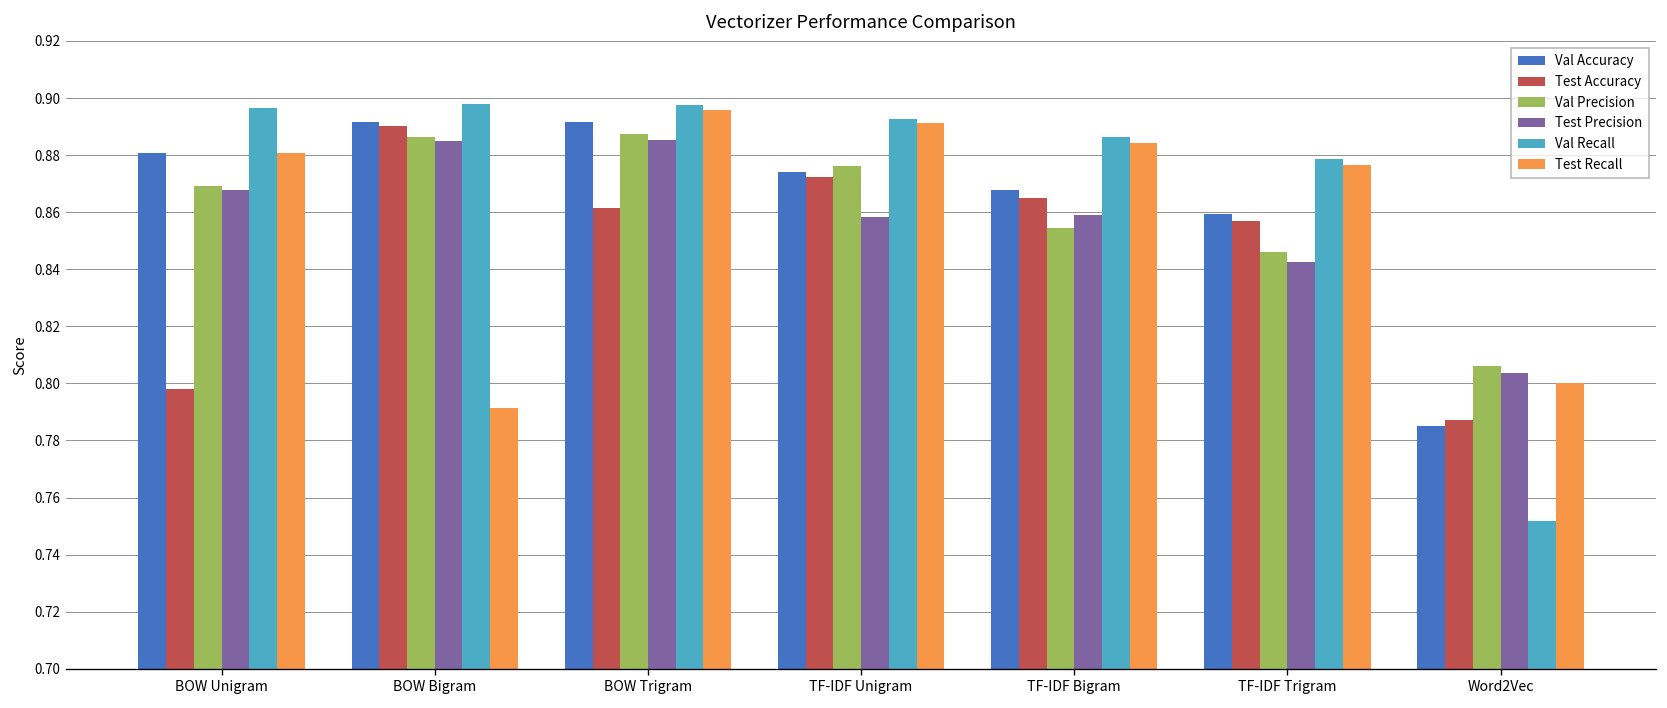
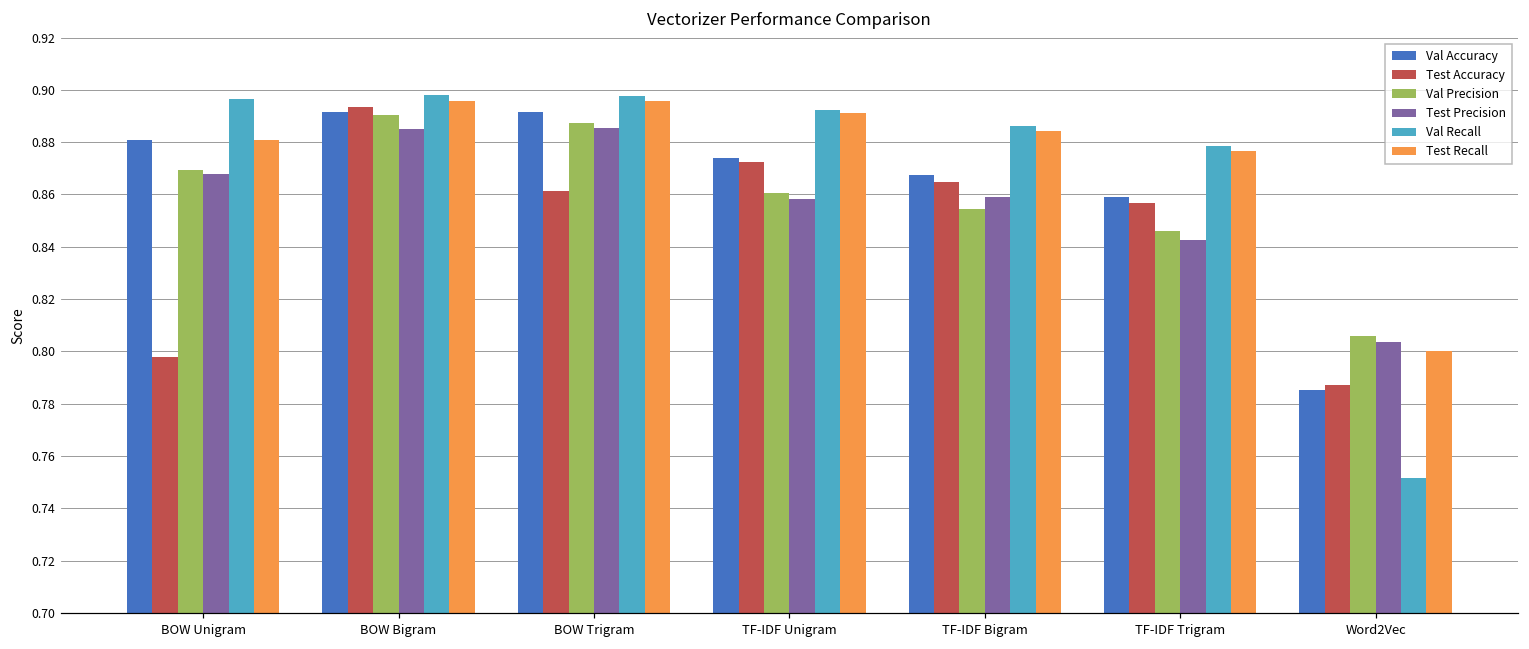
Test Accuracy, BOW Bigram: 0.890 -> 0.894
Val Precision, BOW Bigram: 0.887 -> 0.890
Test Recall, BOW Bigram: 0.791 -> 0.896
Val Precision, TF-IDF Unigram: 0.876 -> 0.861
